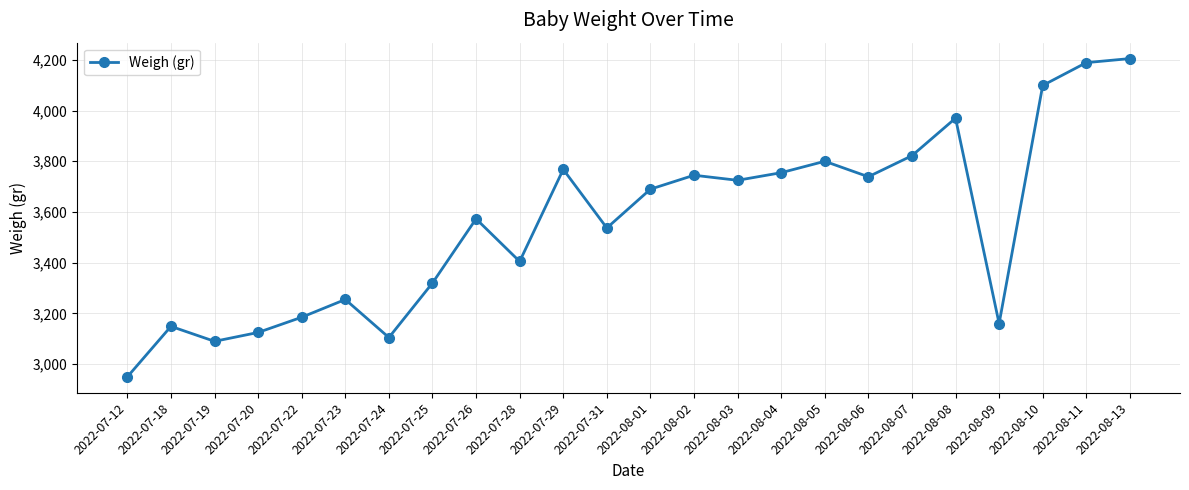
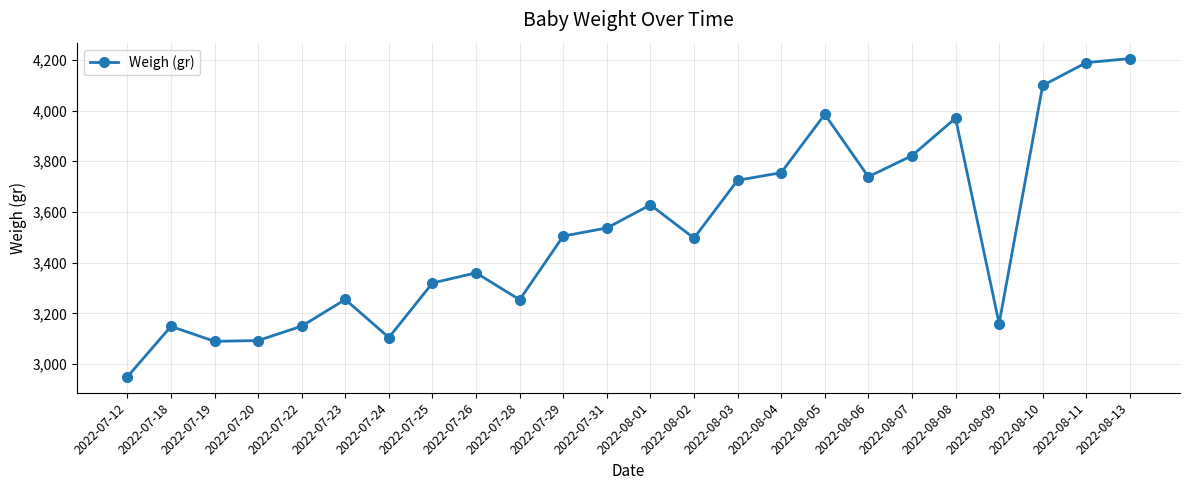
2022-07-20: 3,130 -> 3,090
2022-07-22: 3,190 -> 3,150
2022-07-26: 3,570 -> 3,360
2022-07-28: 3,410 -> 3,250
2022-07-29: 3,770 -> 3,510
2022-08-01: 3,690 -> 3,630
2022-08-02: 3,750 -> 3,500
2022-08-05: 3,800 -> 3,990
